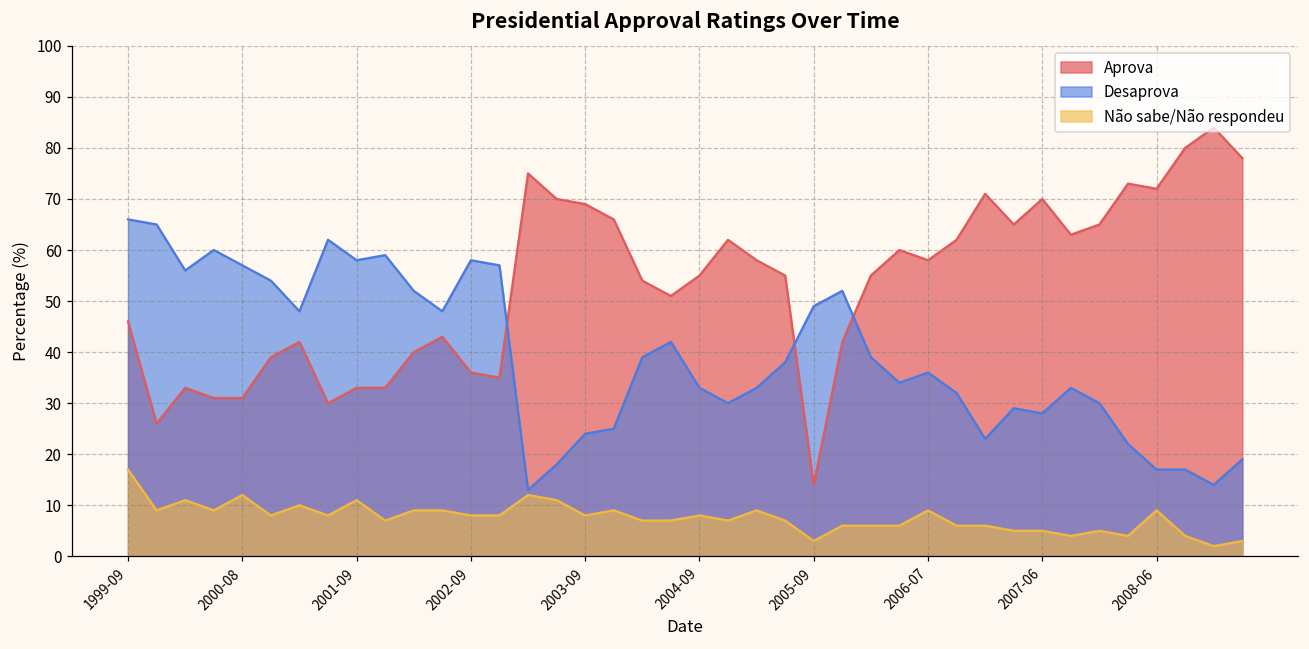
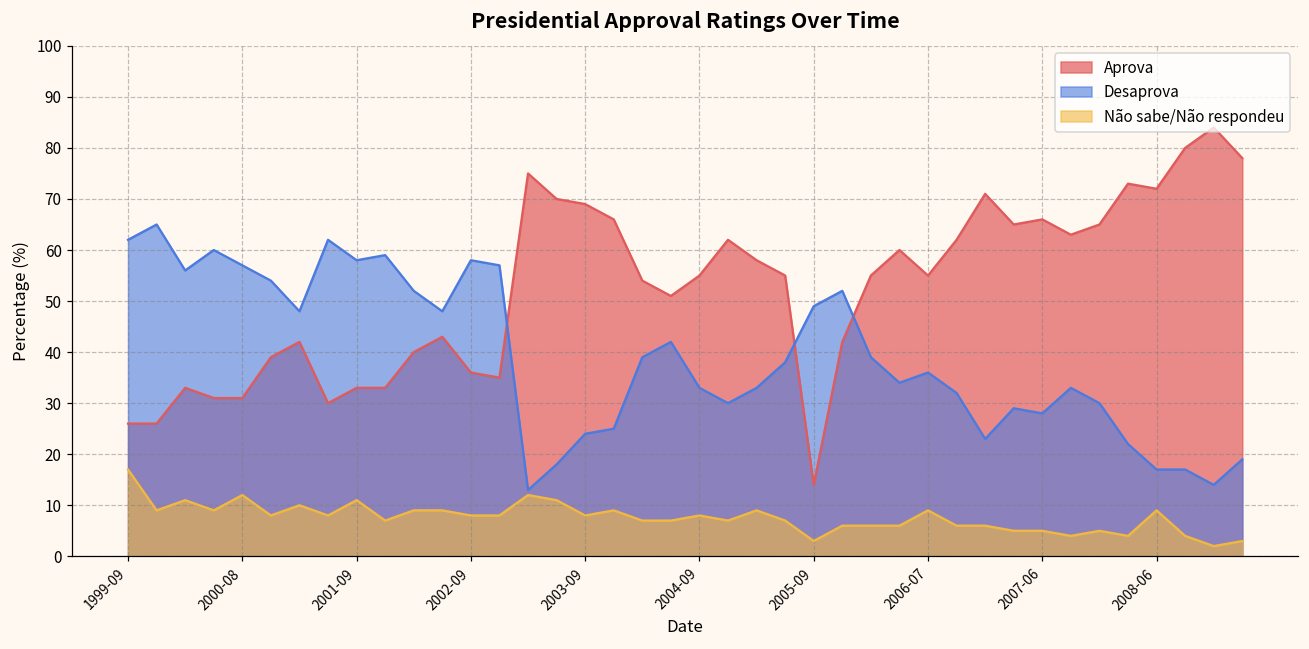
Aprova, 1999-09: 46 -> 26
Desaprova, 1999-09: 66 -> 62
Aprova, 2006-07: 58 -> 55
Aprova, 2007-06: 70 -> 66
